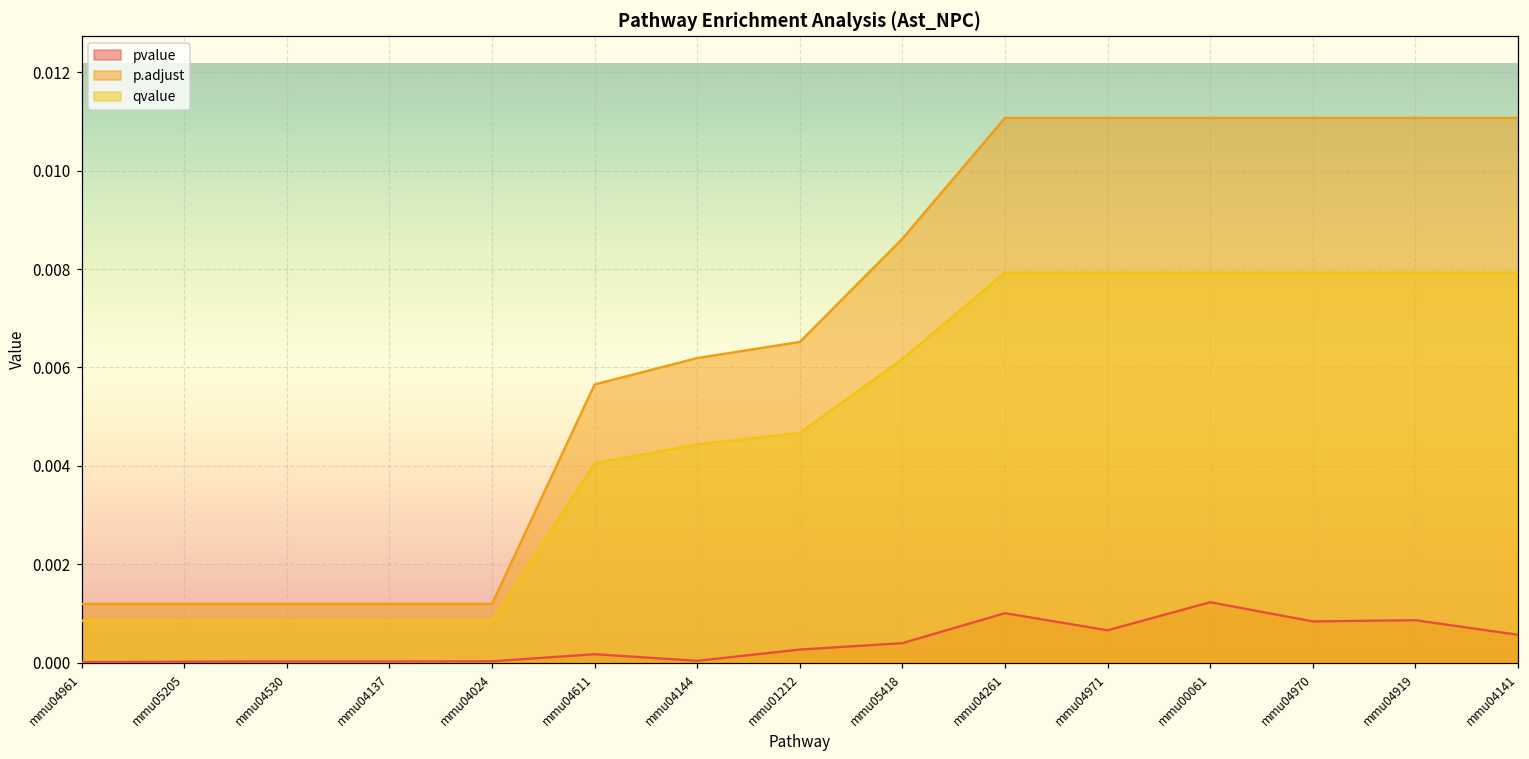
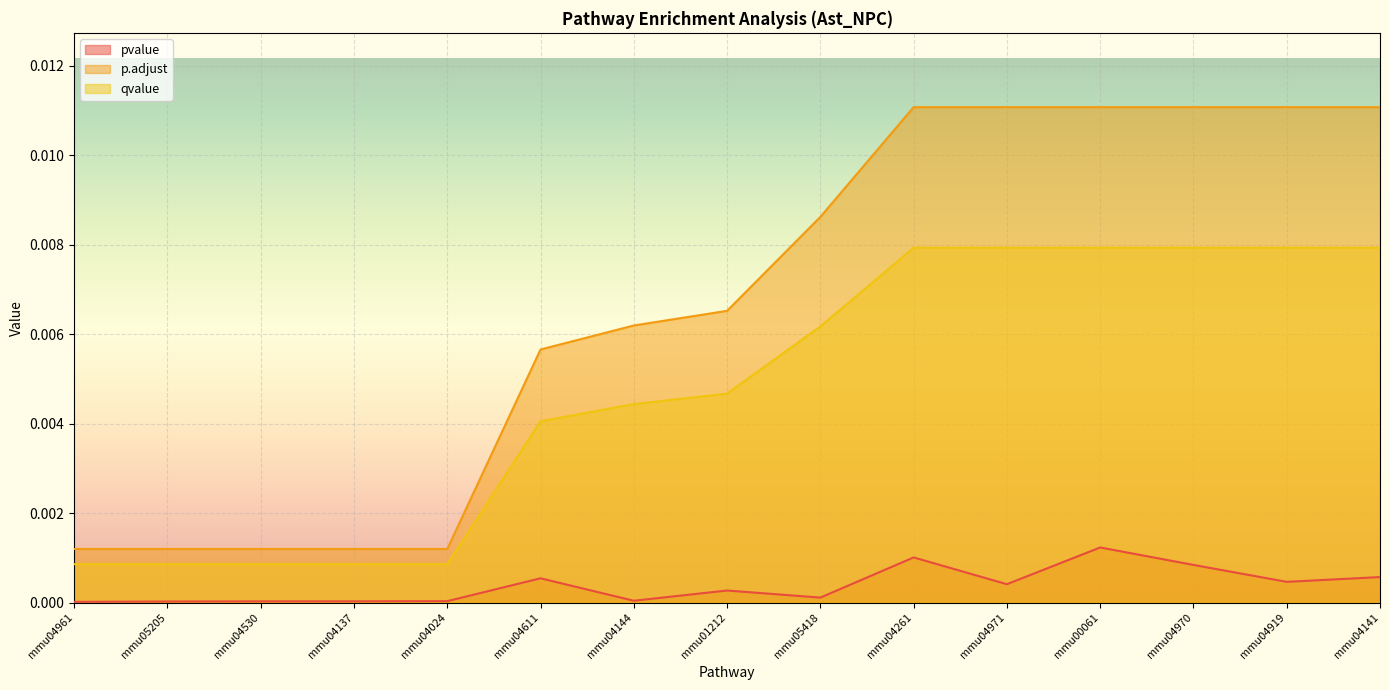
pvalue, mmu04611: 0.0002 -> 0.0005
pvalue, mmu05418: 0.0004 -> 0.0001
pvalue, mmu04971: 0.0007 -> 0.0004
pvalue, mmu04919: 0.0009 -> 0.0005
